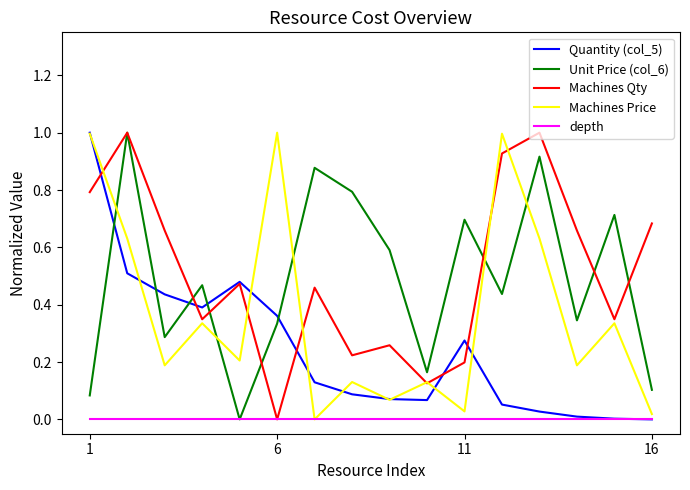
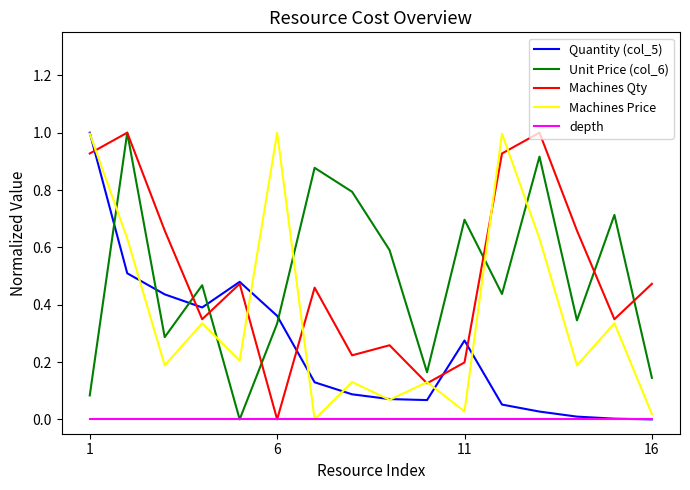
Machines Qty, 1: 0.79 -> 0.93
Unit Price (col_6), 16: 0.10 -> 0.14
Machines Qty, 16: 0.68 -> 0.47
